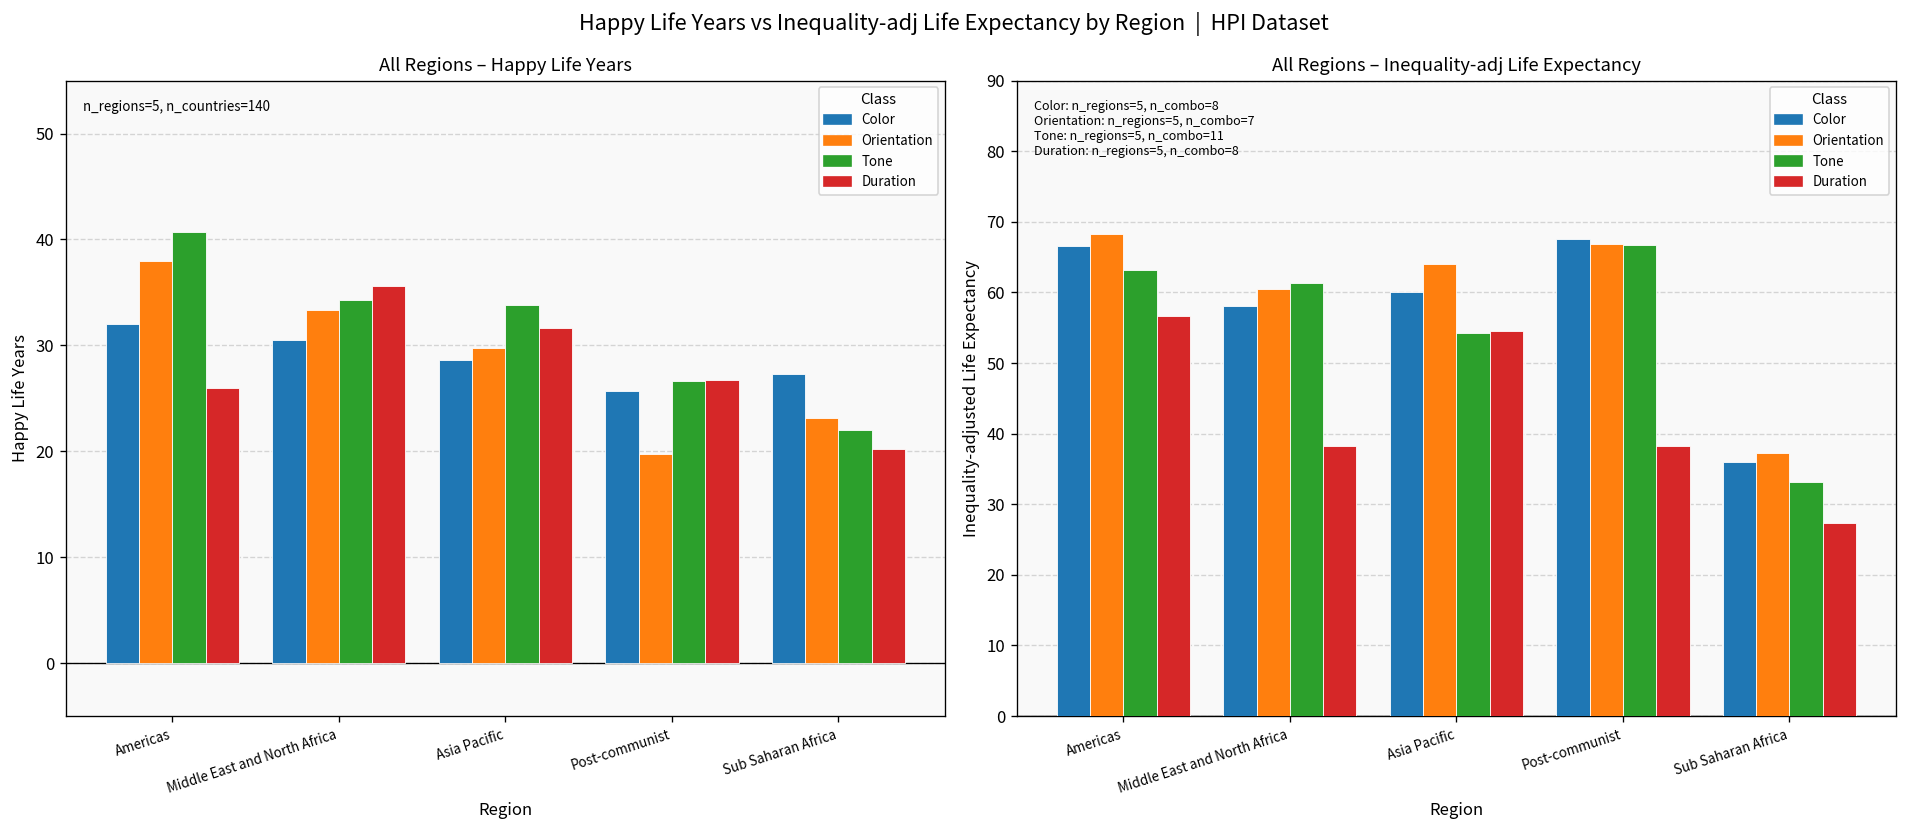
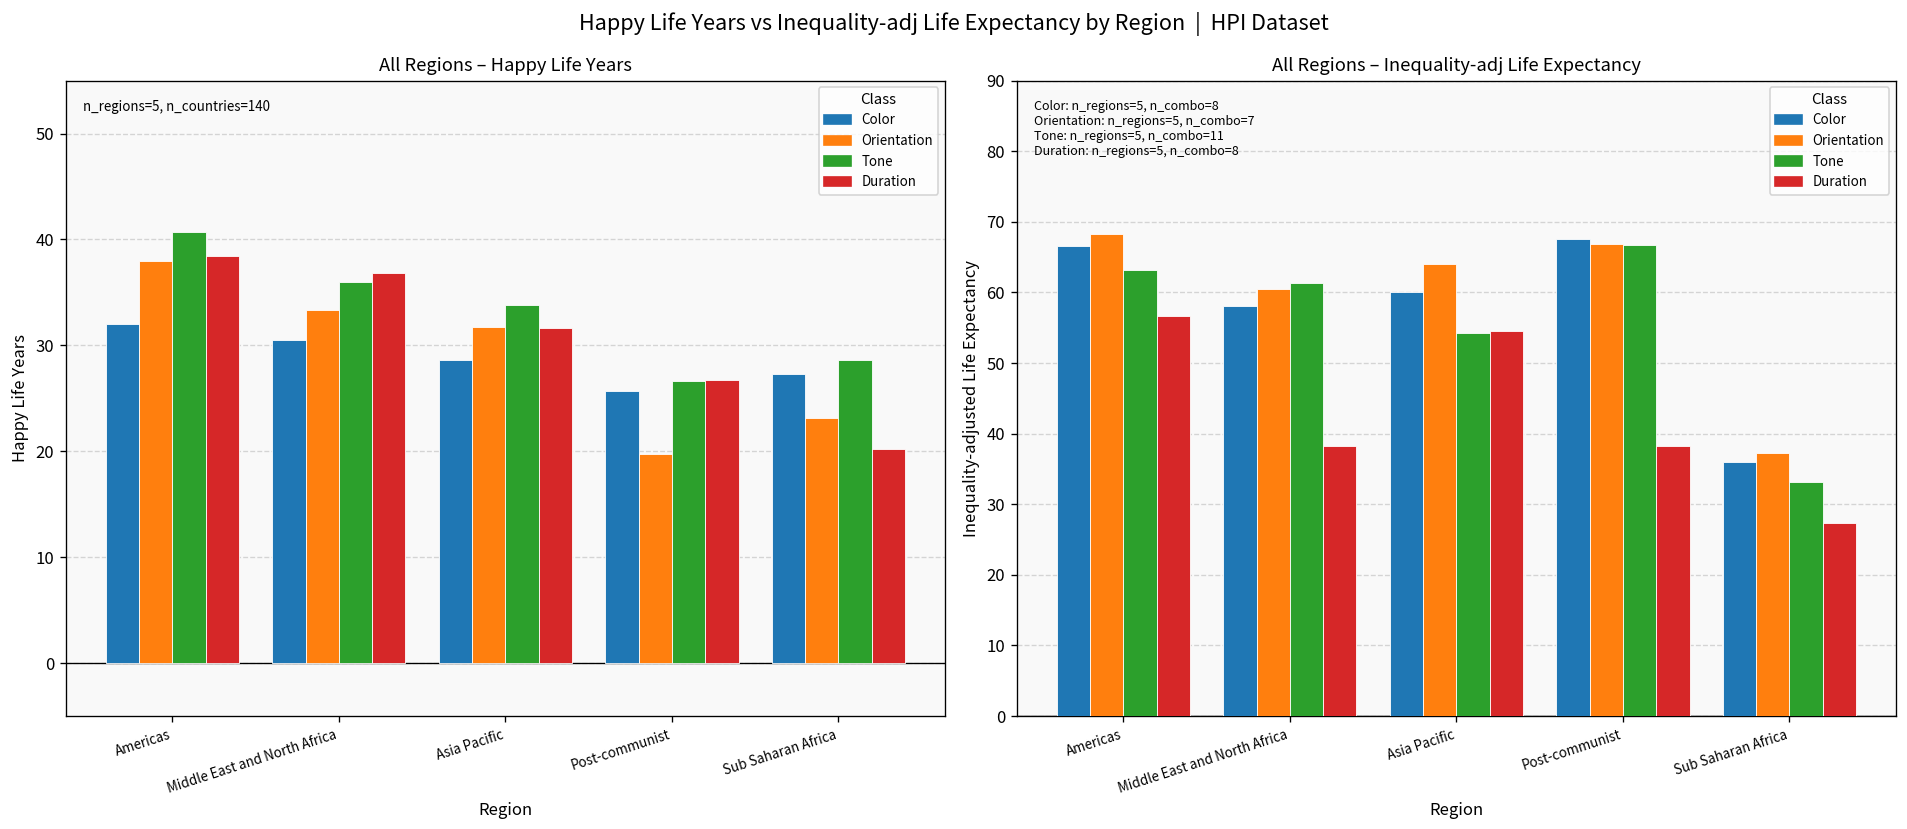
All Regions – Happy Life Years, Duration, Americas: 26 -> 38
All Regions – Happy Life Years, Tone, Middle East and North Africa: 34 -> 36
All Regions – Happy Life Years, Duration, Middle East and North Africa: 36 -> 37
All Regions – Happy Life Years, Orientation, Asia Pacific: 30 -> 32
All Regions – Happy Life Years, Tone, Sub Saharan Africa: 22 -> 29
